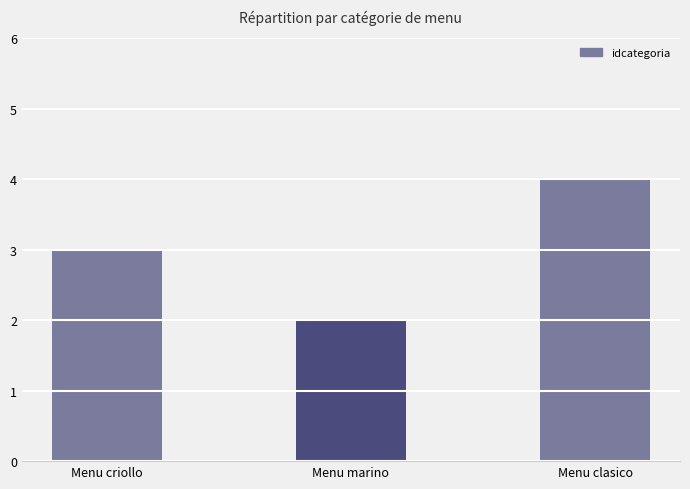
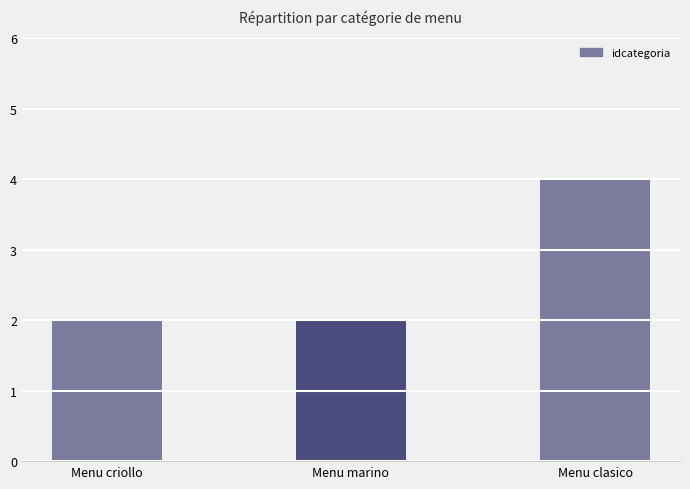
Menu criollo: 3 -> 2
